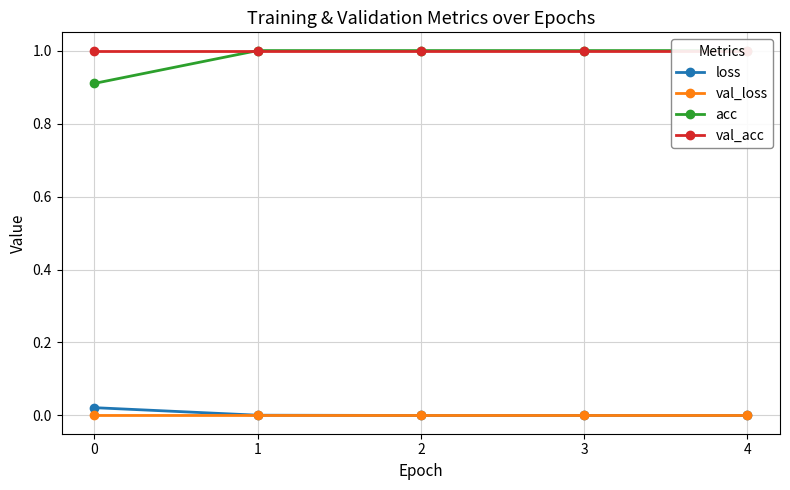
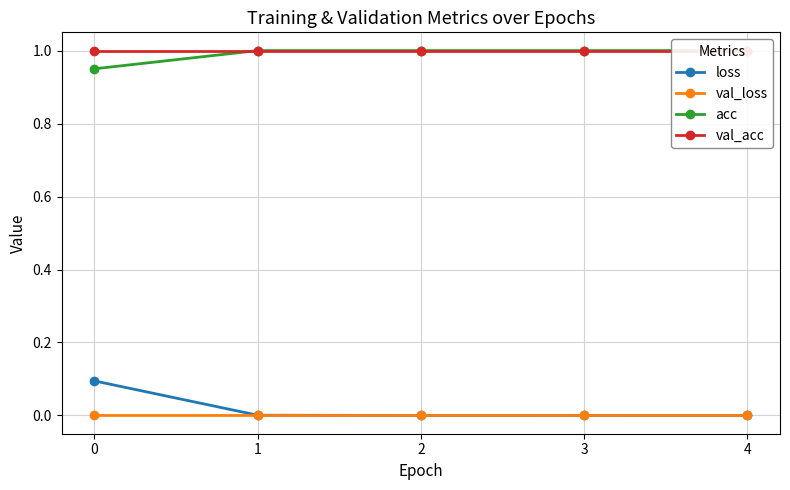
loss, 0: 0.02 -> 0.09
acc, 0: 0.91 -> 0.95
